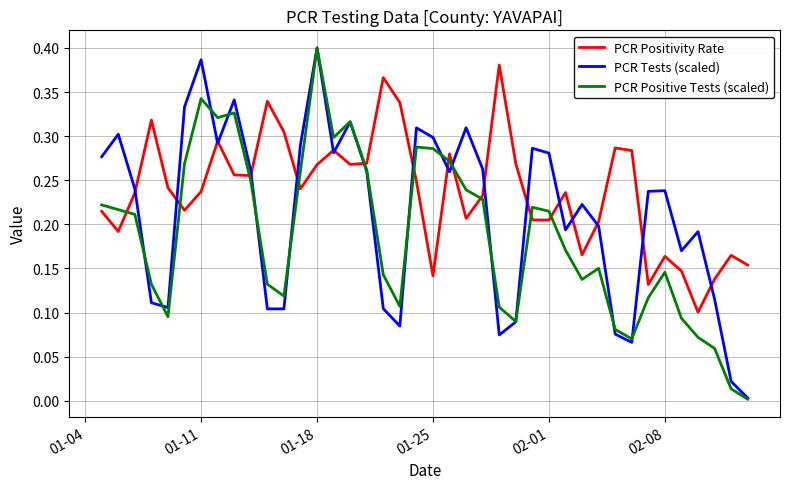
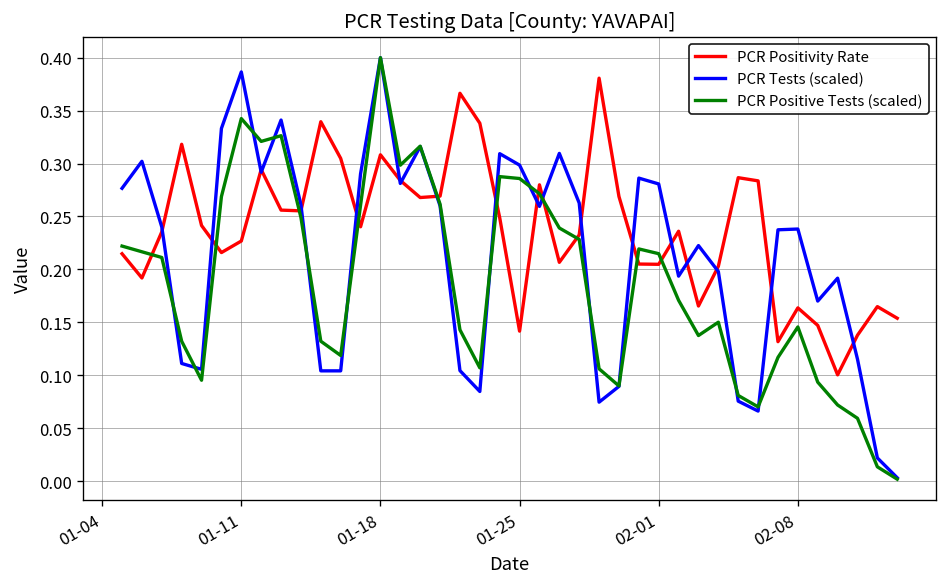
PCR Positivity Rate, 01-11: 0.24 -> 0.23
PCR Positivity Rate, 01-18: 0.27 -> 0.31
